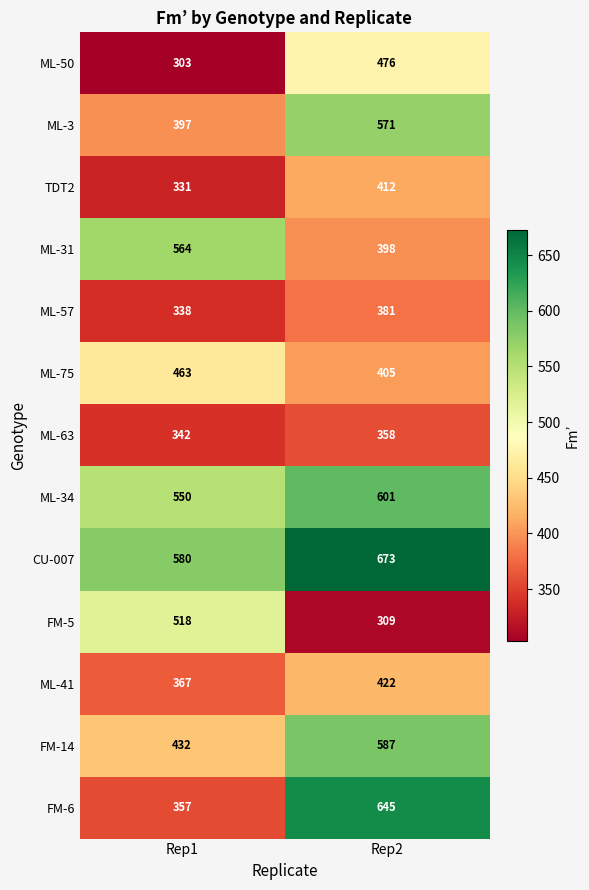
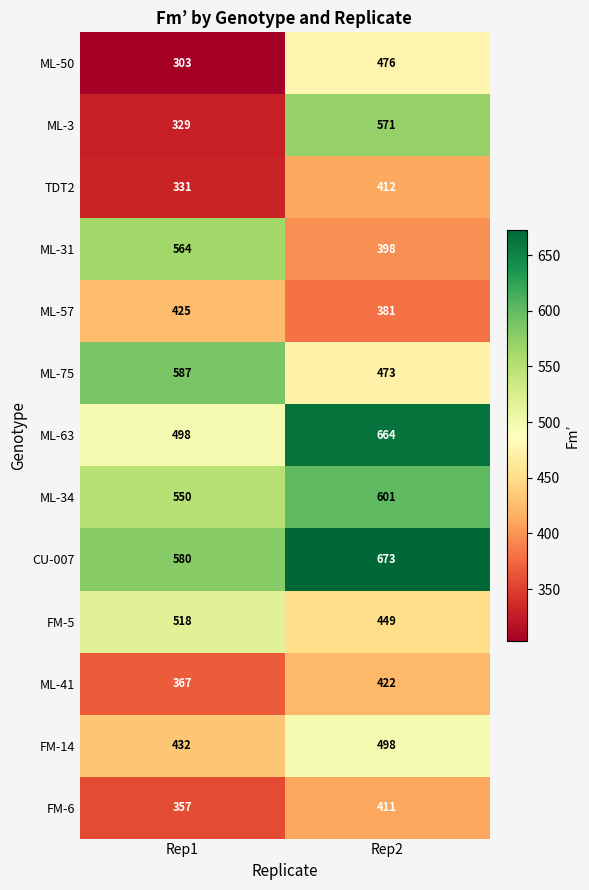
ML-3, Rep1: 397 -> 329
ML-57, Rep1: 338 -> 425
ML-75, Rep1: 463 -> 587
ML-75, Rep2: 405 -> 473
ML-63, Rep1: 342 -> 498
ML-63, Rep2: 358 -> 664
FM-5, Rep2: 309 -> 449
FM-14, Rep2: 587 -> 498
FM-6, Rep2: 645 -> 411
